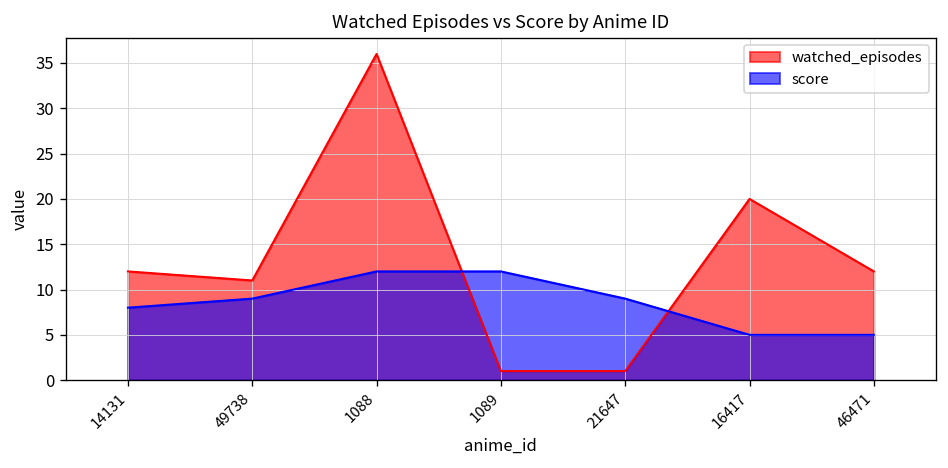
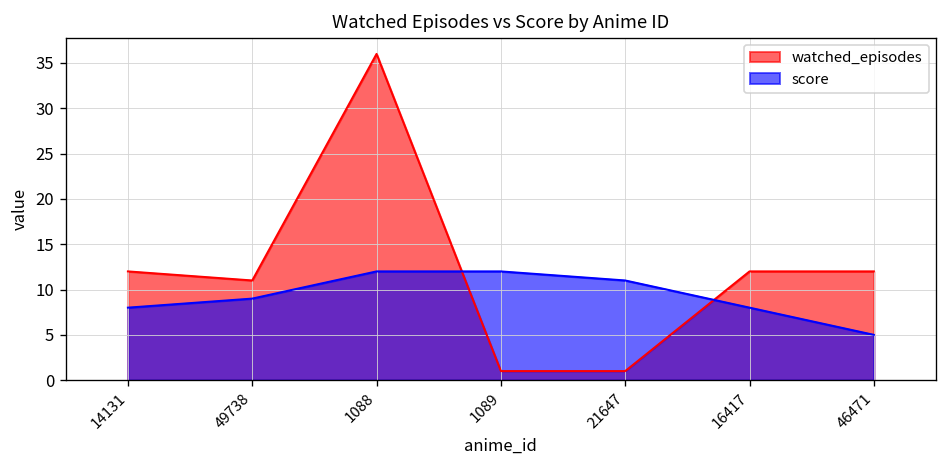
score, 21647: 9 -> 11
watched_episodes, 16417: 20 -> 12
score, 16417: 5 -> 8
